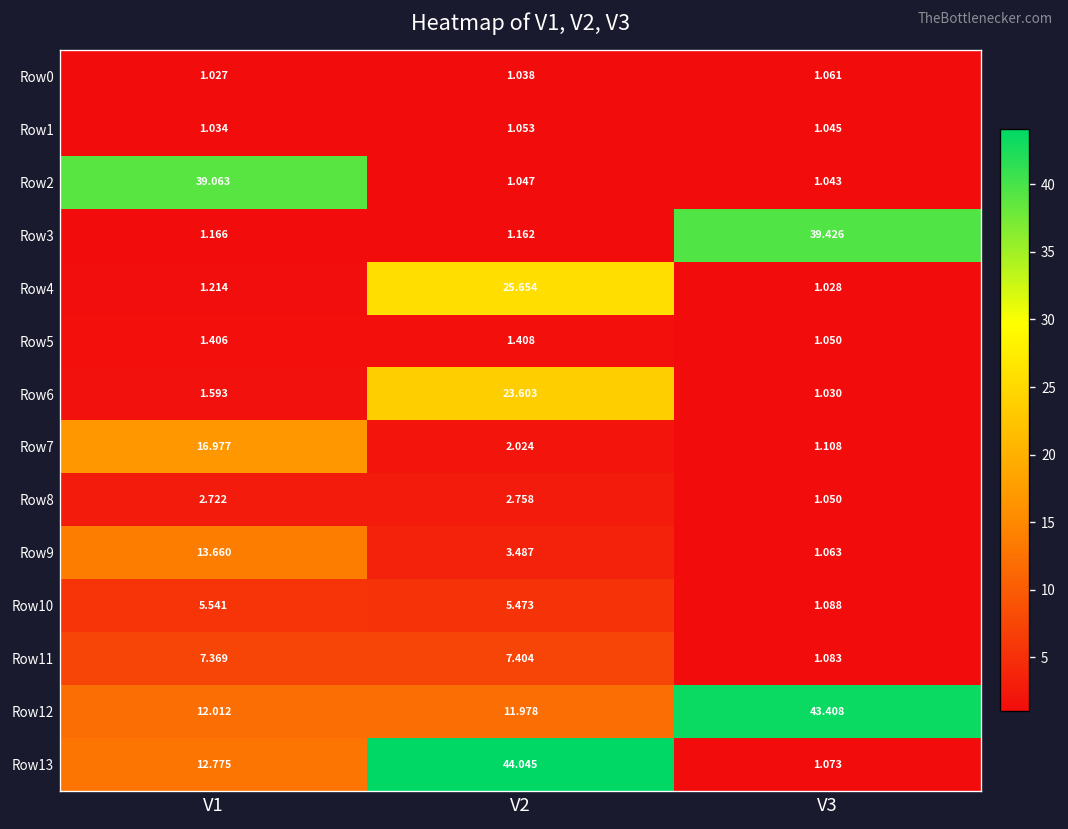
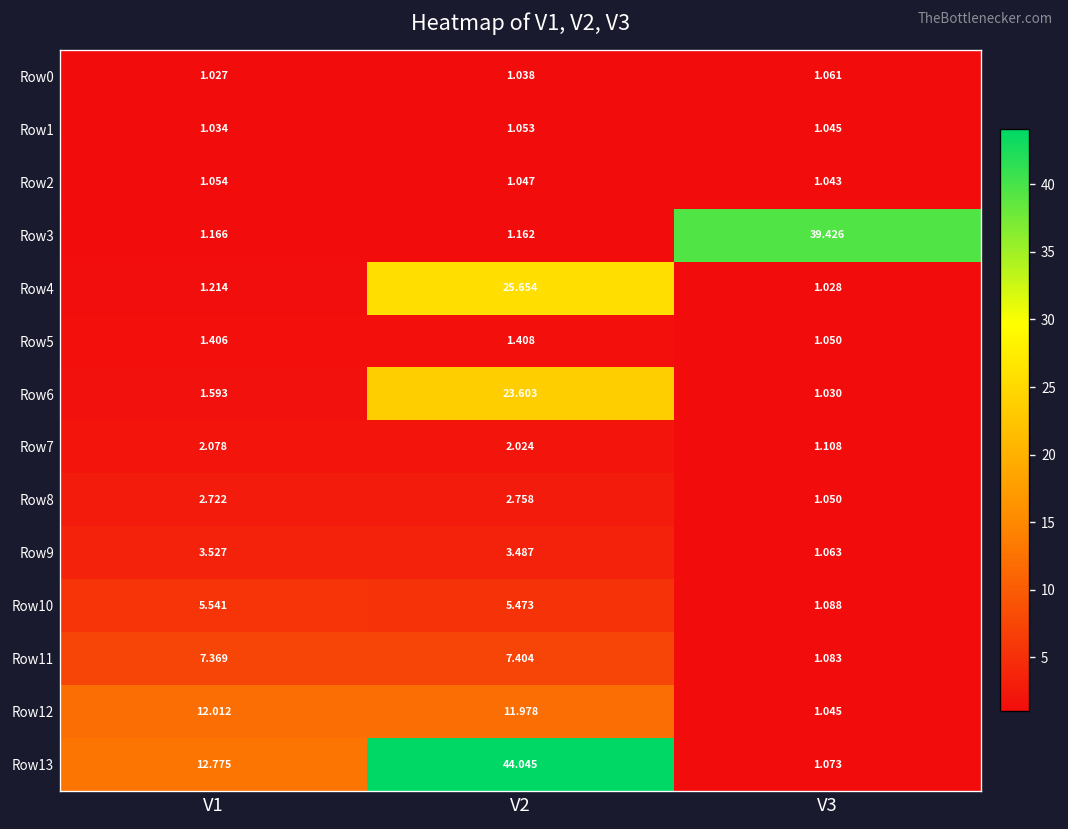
Row2, V1: 39.063 -> 1.054
Row7, V1: 16.977 -> 2.078
Row9, V1: 13.660 -> 3.527
Row12, V3: 43.408 -> 1.045
